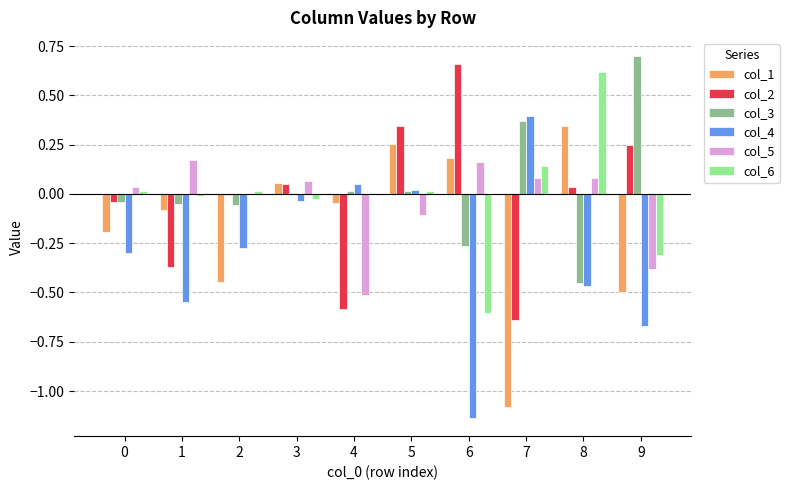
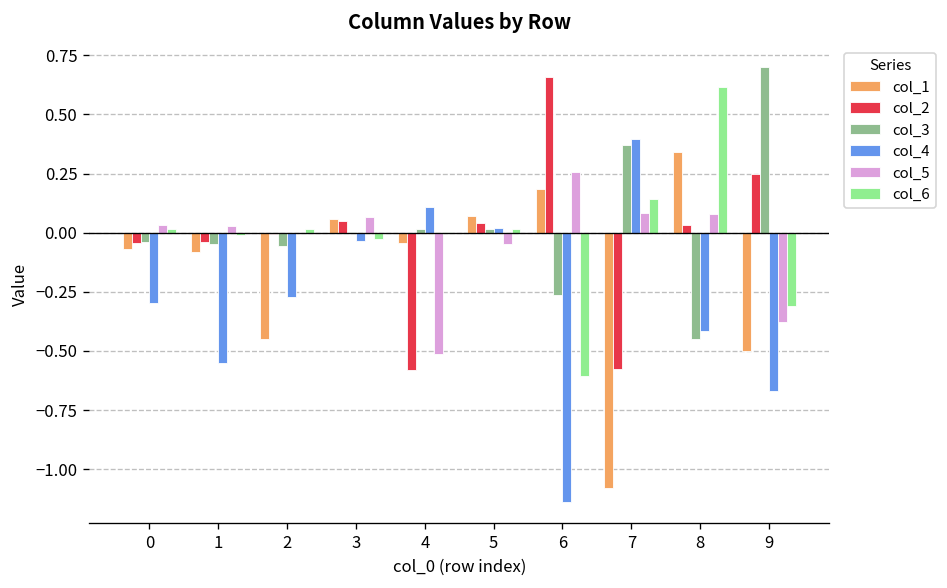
col_1, 0: -0.19 -> -0.07
col_2, 1: -0.37 -> -0.04
col_5, 1: 0.17 -> 0.03
col_4, 4: 0.05 -> 0.11
col_1, 5: 0.25 -> 0.07
col_2, 5: 0.34 -> 0.04
col_5, 5: -0.11 -> -0.05
col_5, 6: 0.16 -> 0.26
col_2, 7: -0.64 -> -0.58
col_4, 8: -0.47 -> -0.41
